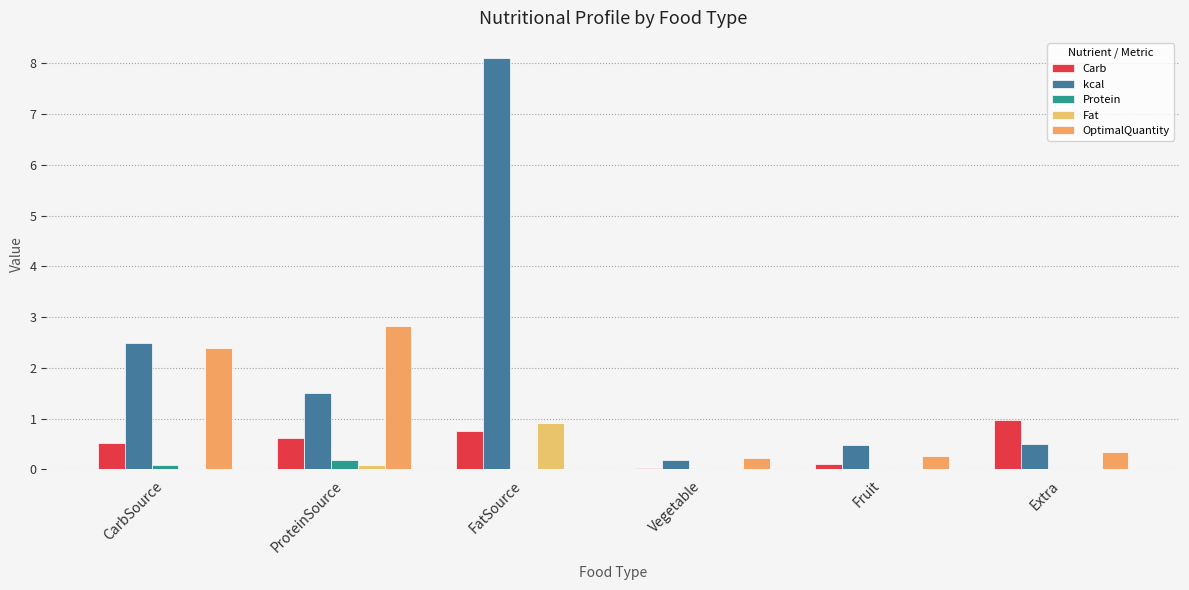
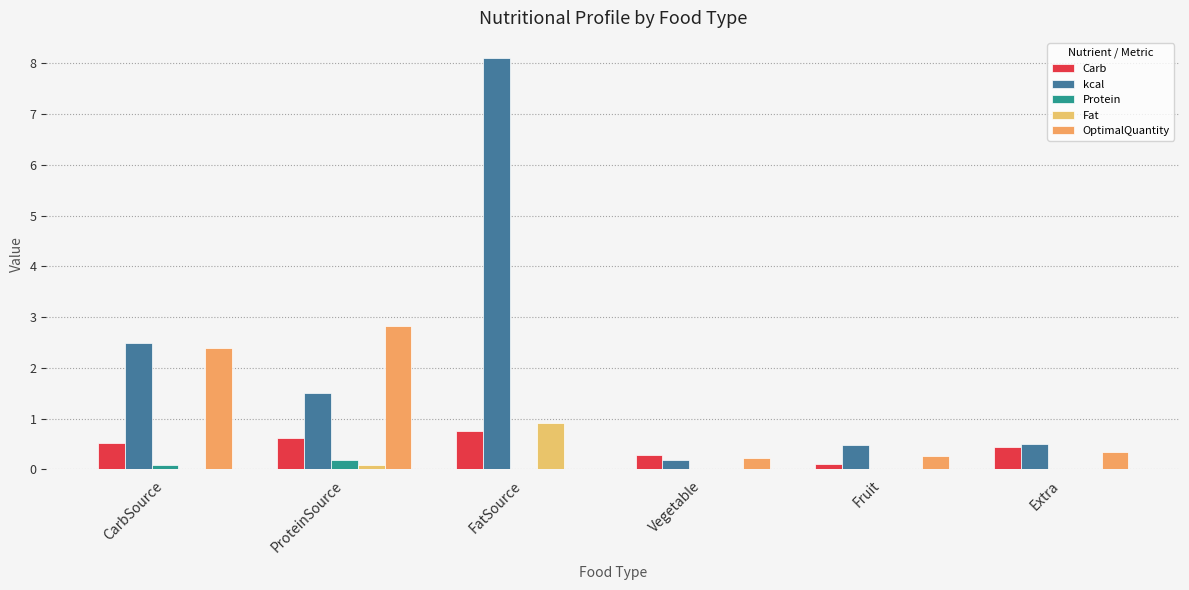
Carb, Vegetable: 0.0 -> 0.3
Carb, Extra: 1.0 -> 0.4
